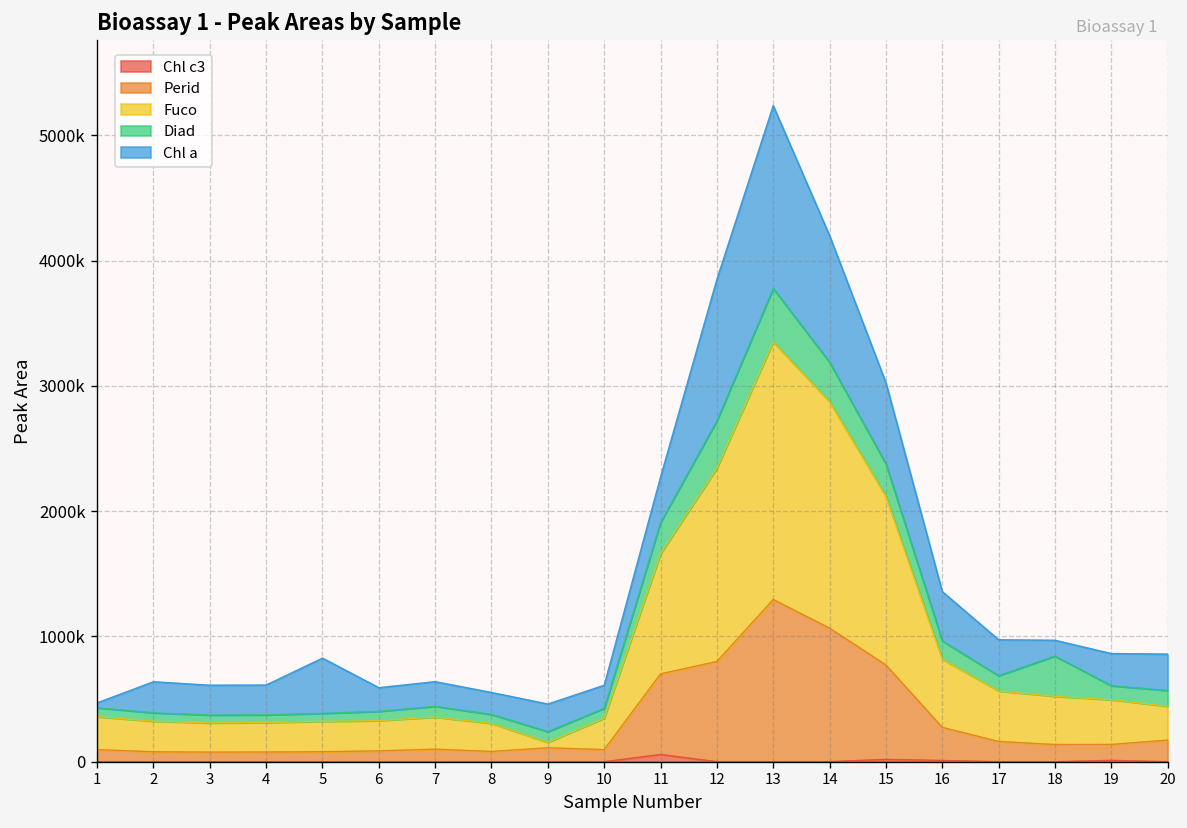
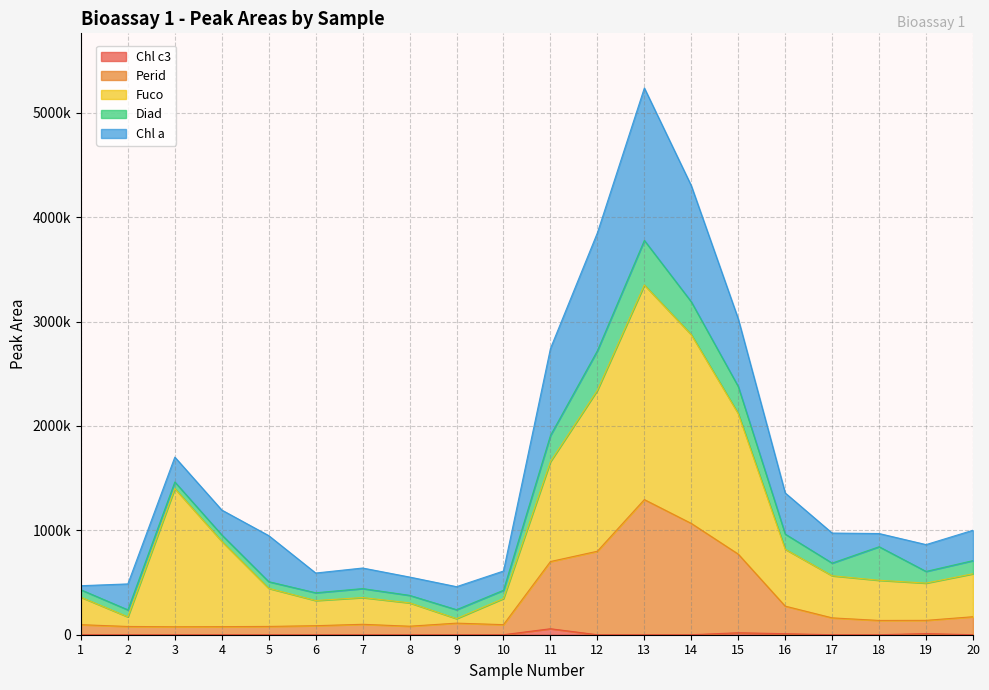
Fuco, 2: 240000 -> 90000
Fuco, 3: 230000 -> 1320000
Fuco, 4: 230000 -> 820000
Fuco, 5: 240000 -> 360000
Chl a, 11: 360000 -> 830000
Chl a, 14: 1010000 -> 1110000
Fuco, 20: 270000 -> 410000
